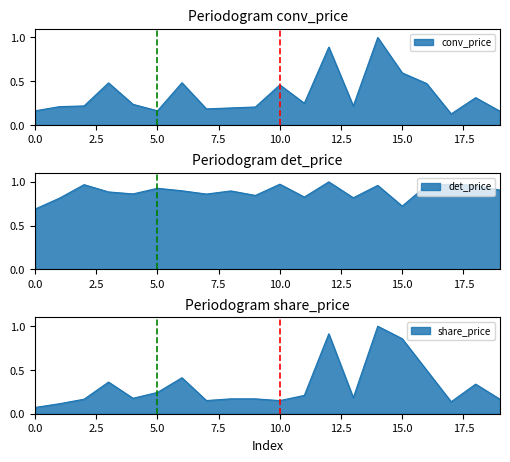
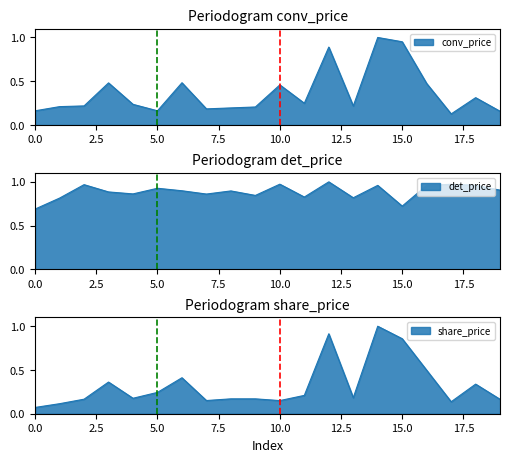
Periodogram conv_price, 15.0: 0.6 -> 1.0
